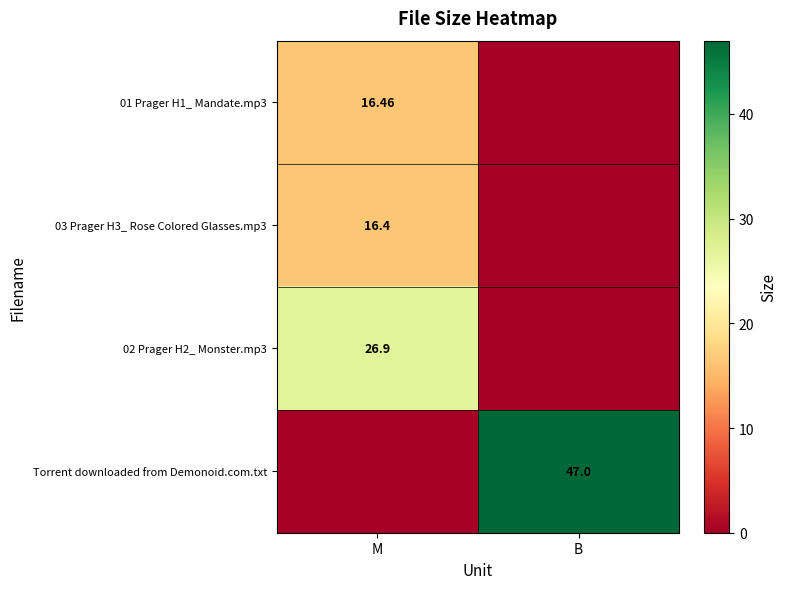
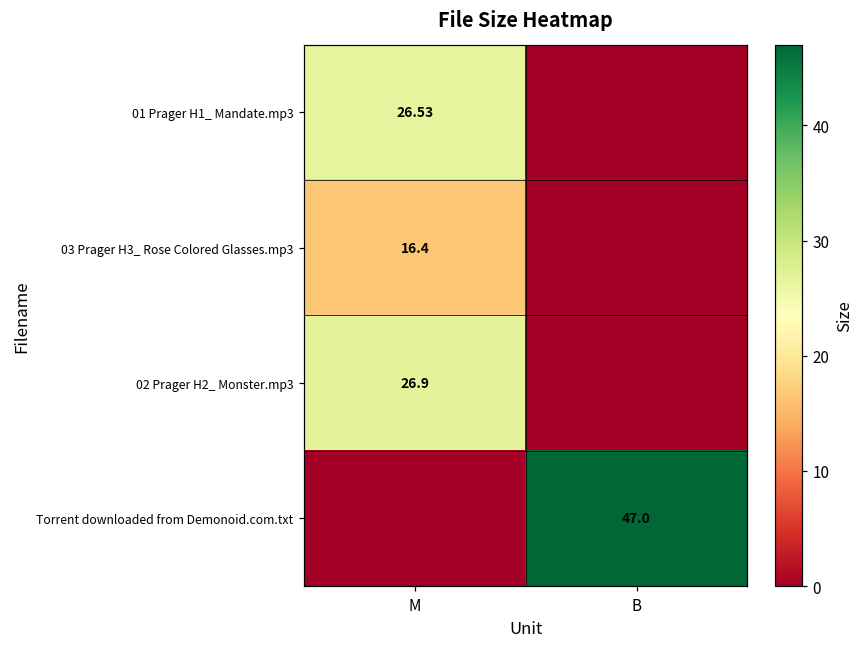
01 Prager H1_ Mandate.mp3, M: 16.46 -> 26.53
